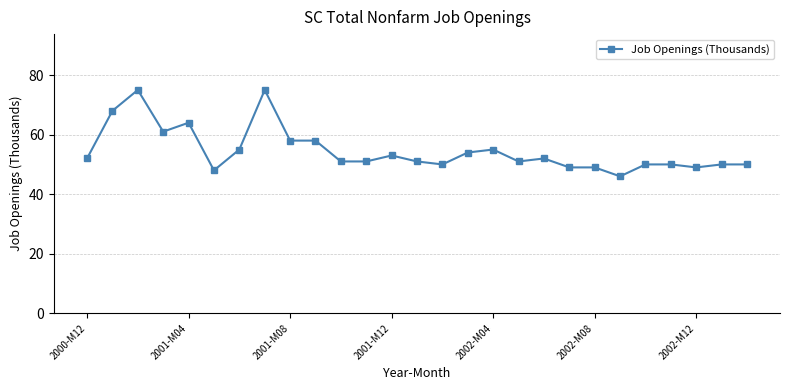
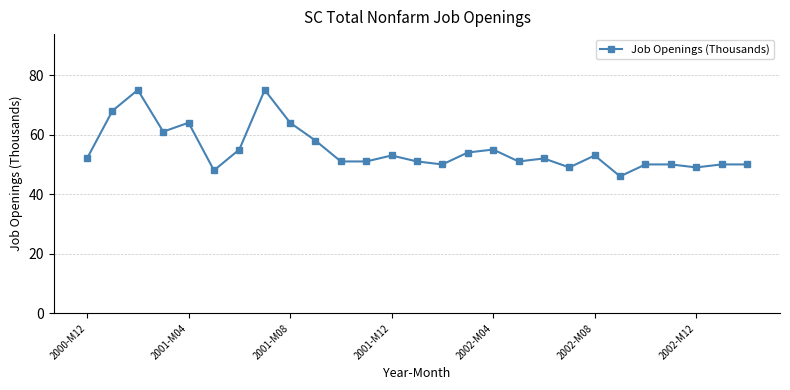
2001-M08: 58 -> 64
2002-M08: 49 -> 53
